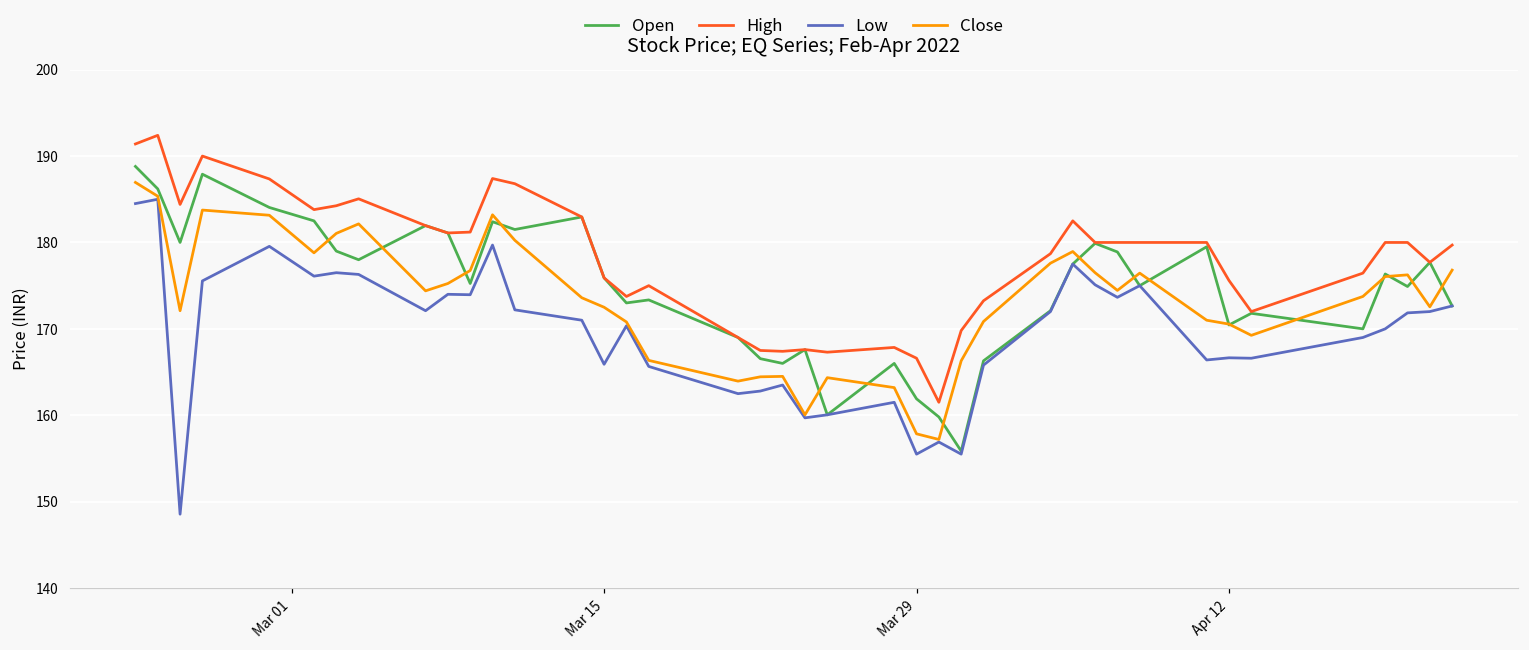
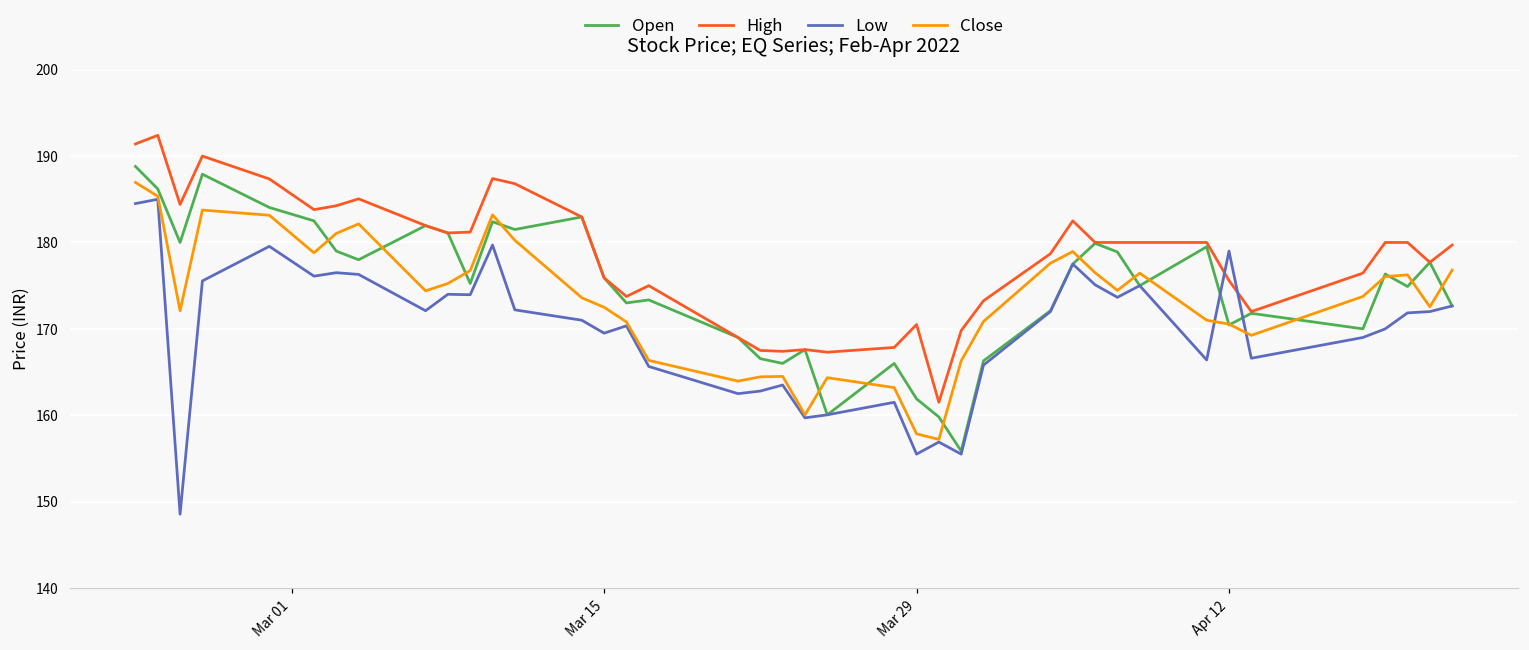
Low, Mar 15: 166 -> 170
High, Mar 29: 167 -> 171
Low, Apr 12: 167 -> 179
